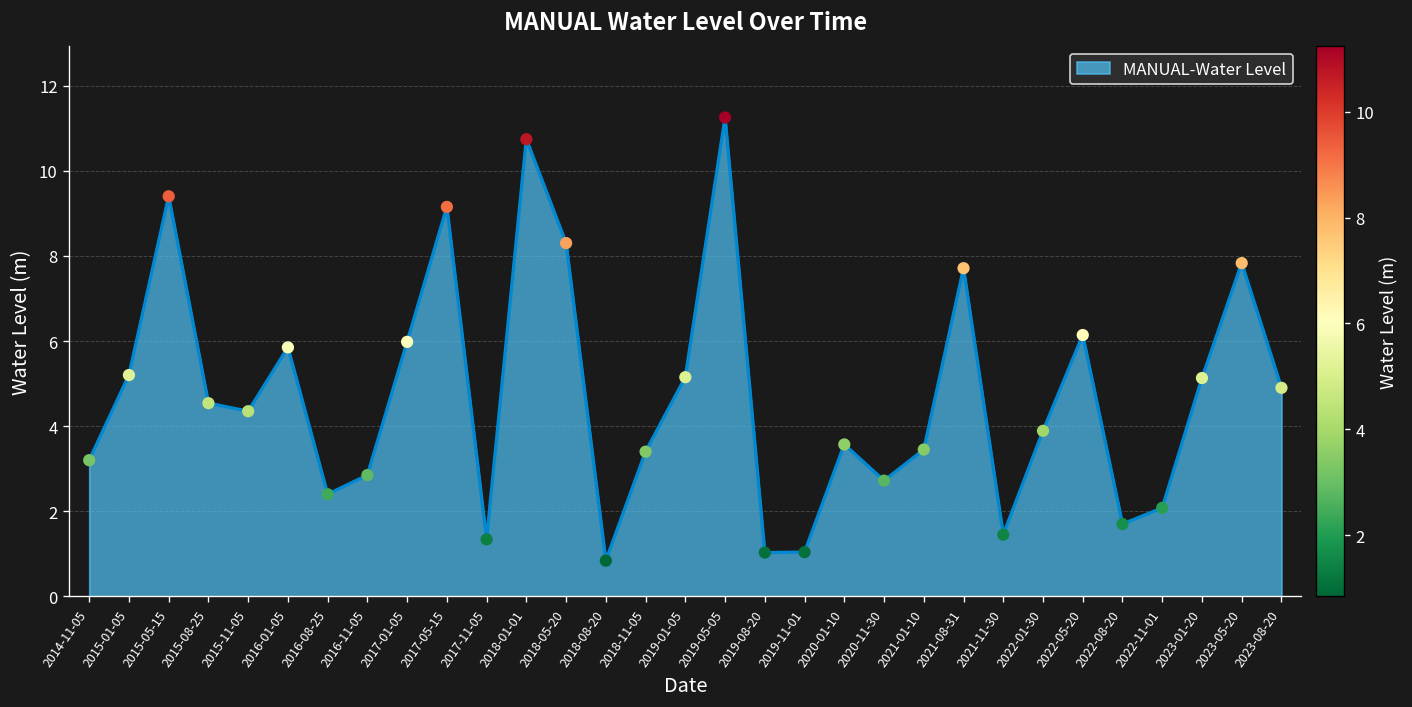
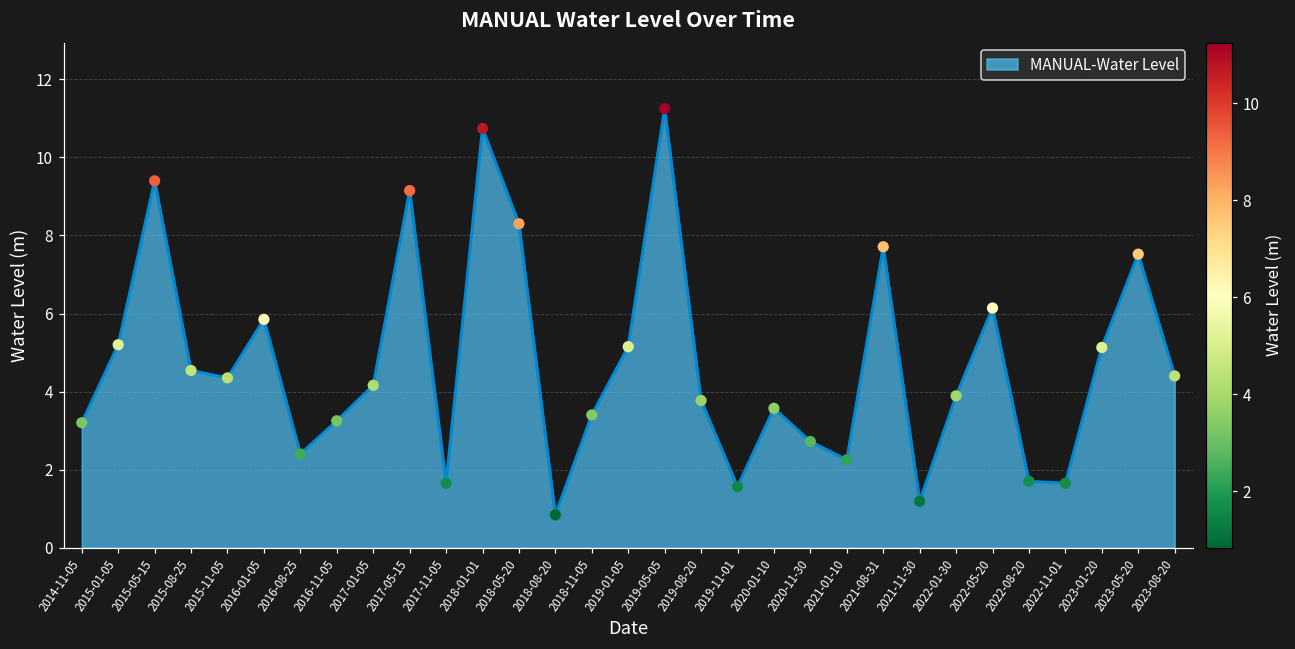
2016-11-05: 2.9 -> 3.3
2017-01-05: 6.0 -> 4.2
2017-11-05: 1.3 -> 1.7
2019-08-20: 1.0 -> 3.8
2019-11-01: 1.0 -> 1.6
2021-01-10: 3.5 -> 2.3
2021-11-30: 1.5 -> 1.2
2022-11-01: 2.1 -> 1.7
2023-05-20: 7.8 -> 7.5
2023-08-20: 4.9 -> 4.4
